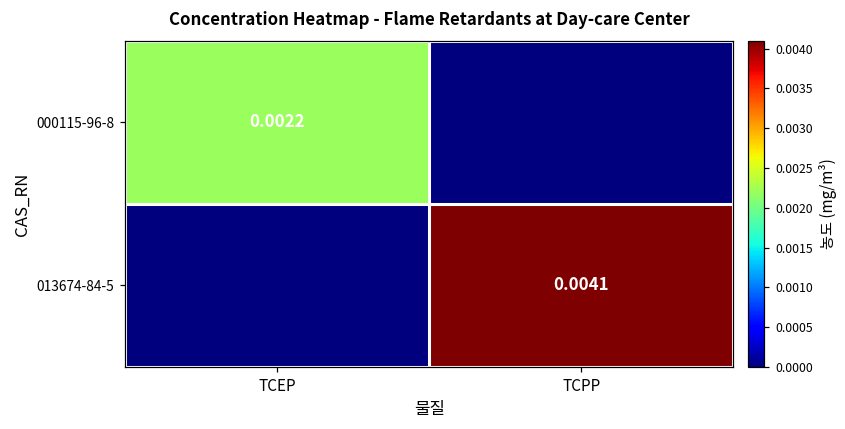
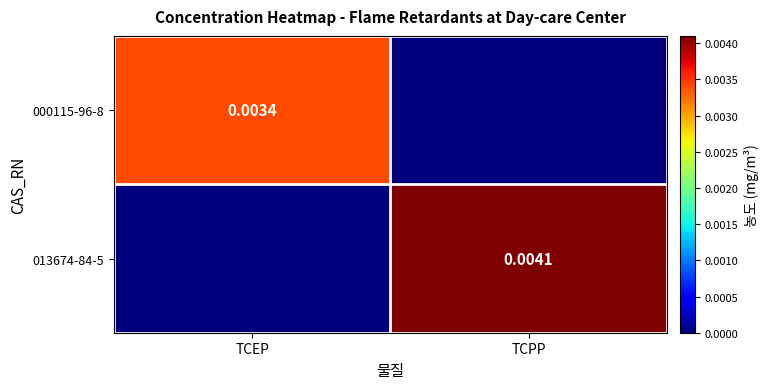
000115-96-8, TCEP: 0.0022 -> 0.0034
